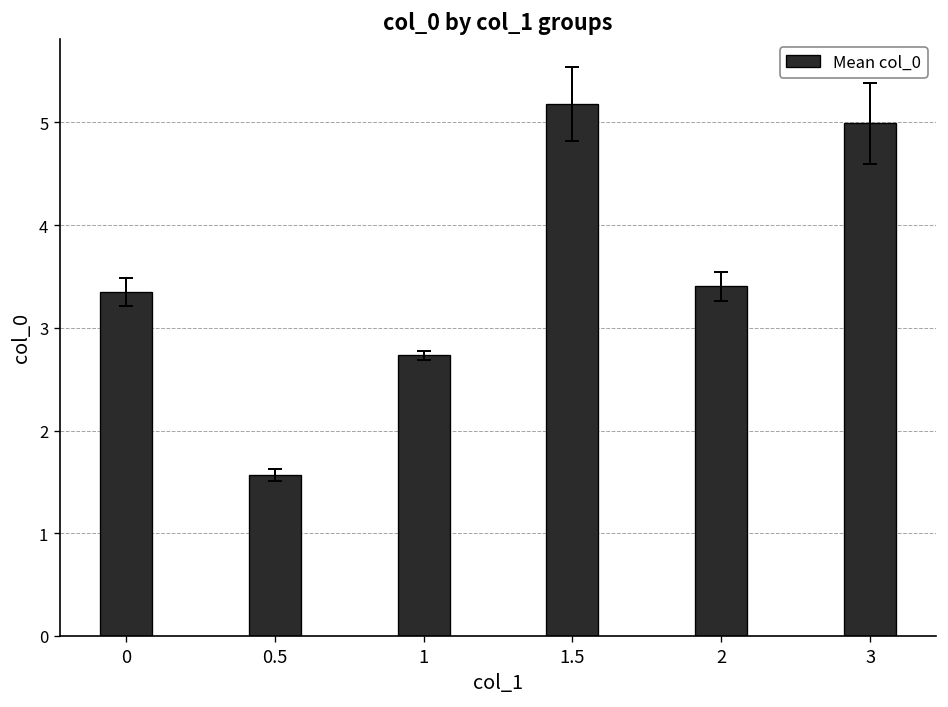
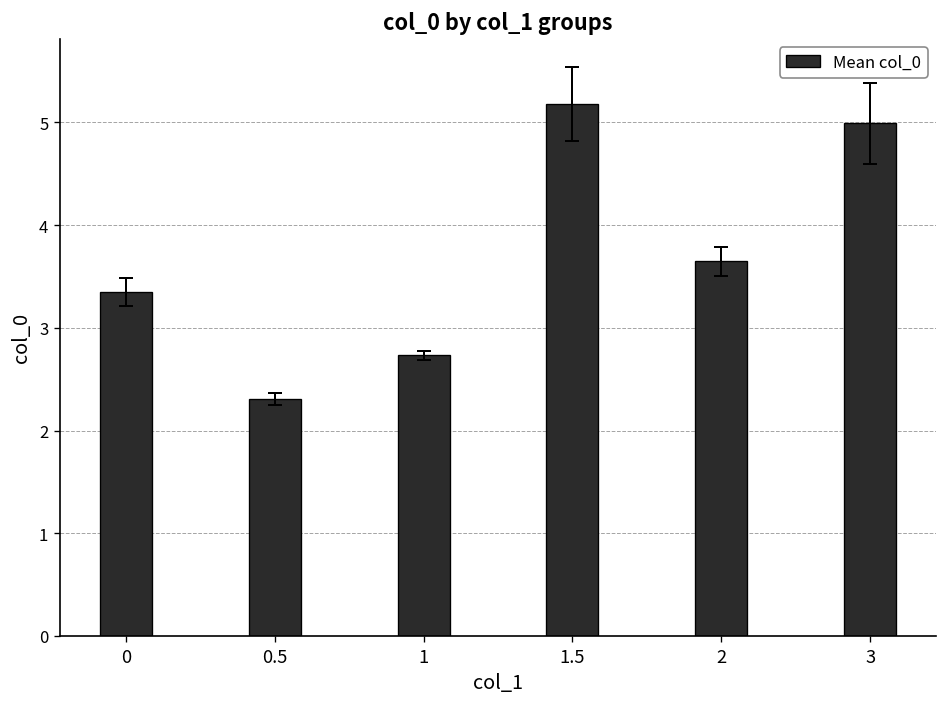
Mean col_0, 0.5: 1.6 -> 2.3
Mean col_0, 2: 3.4 -> 3.6
